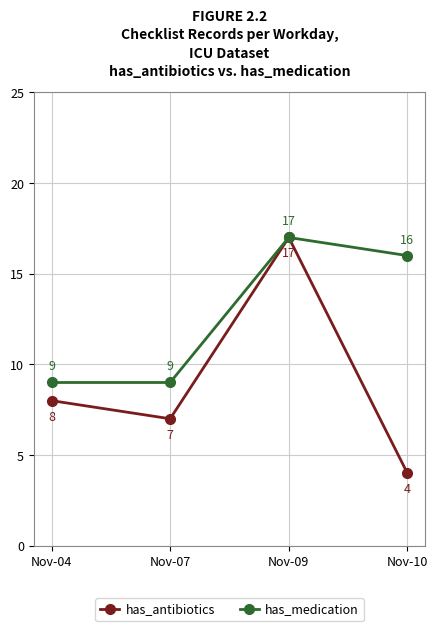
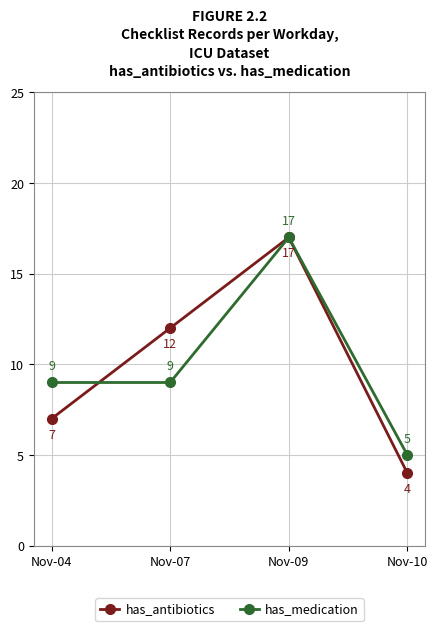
has_antibiotics, Nov-04: 8 -> 7
has_antibiotics, Nov-07: 7 -> 12
has_medication, Nov-10: 16 -> 5
